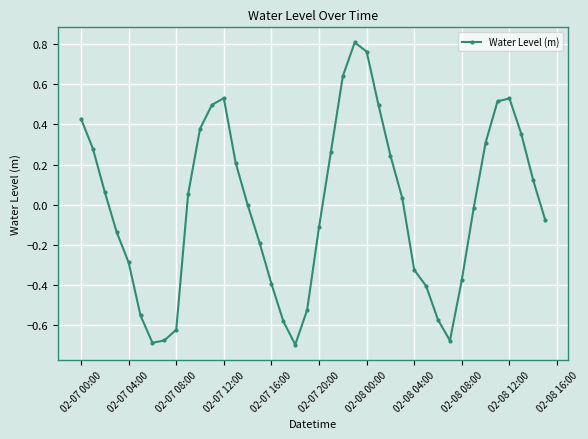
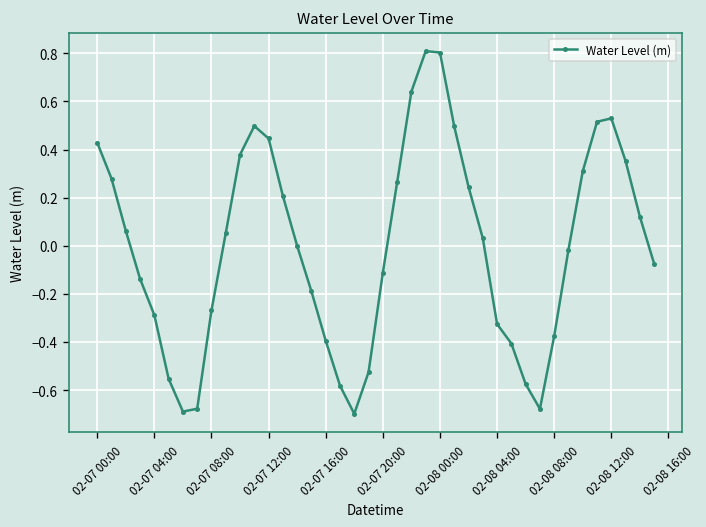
02-07 08:00: -0.62 -> -0.27
02-07 12:00: 0.53 -> 0.45
02-08 00:00: 0.76 -> 0.80
